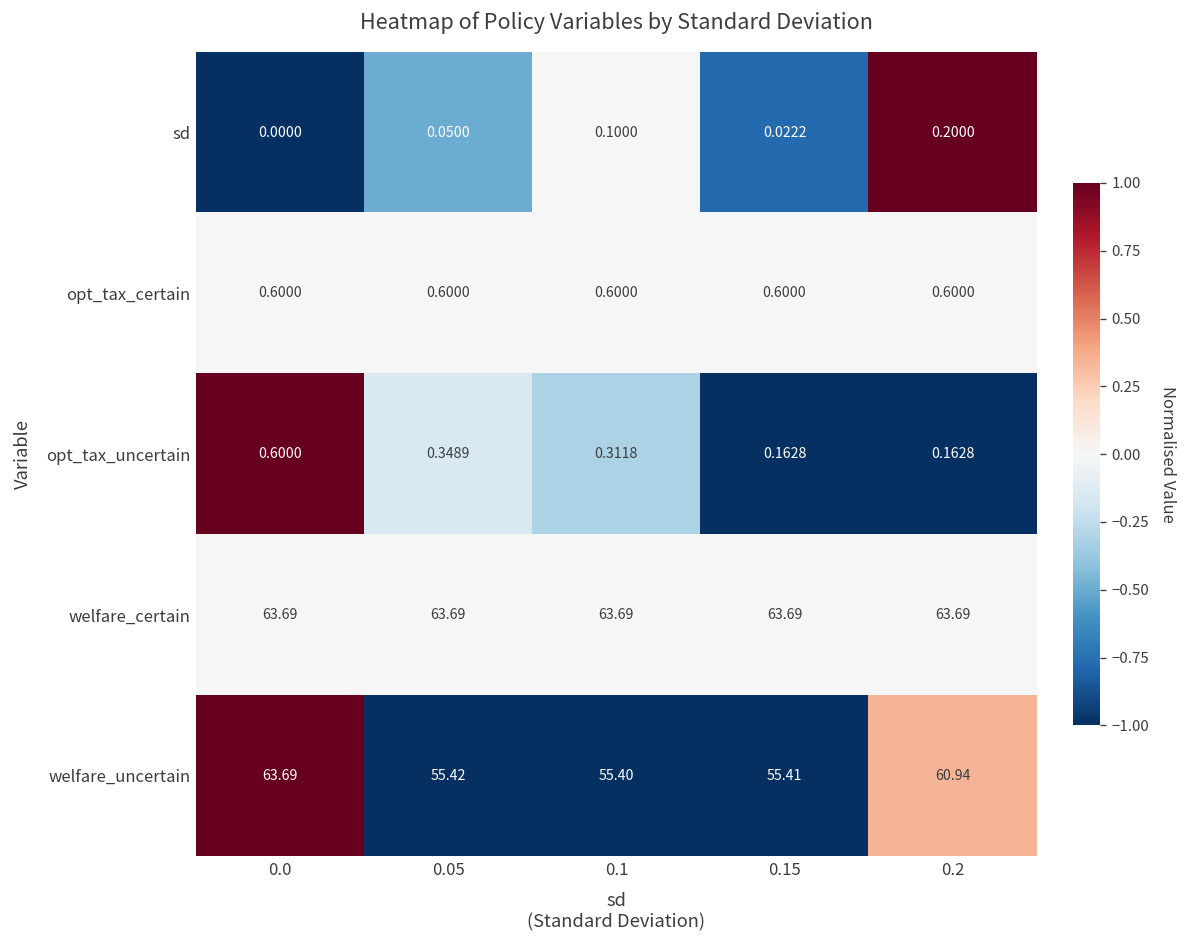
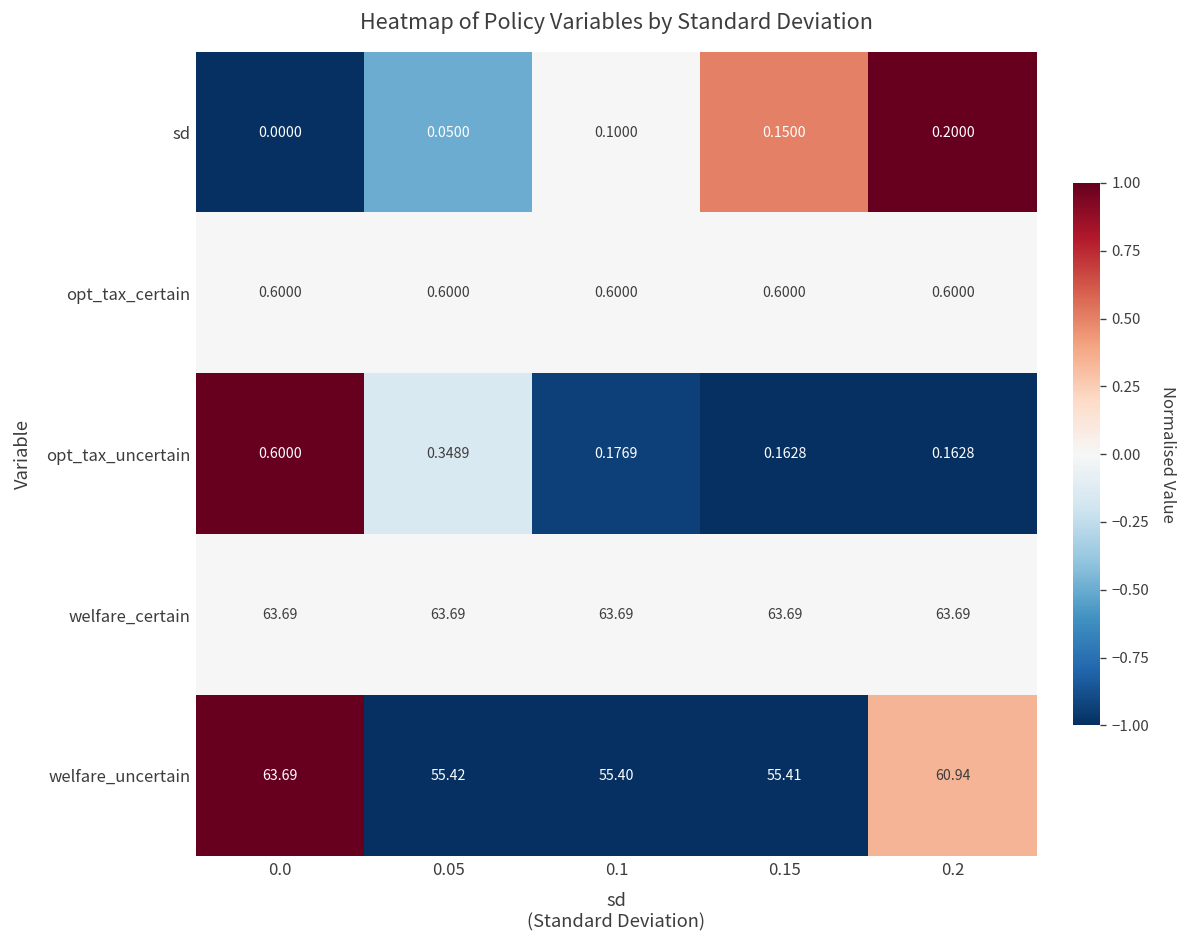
sd, 0.15: 0.0222 -> 0.1500
opt_tax_uncertain, 0.1: 0.3118 -> 0.1769
